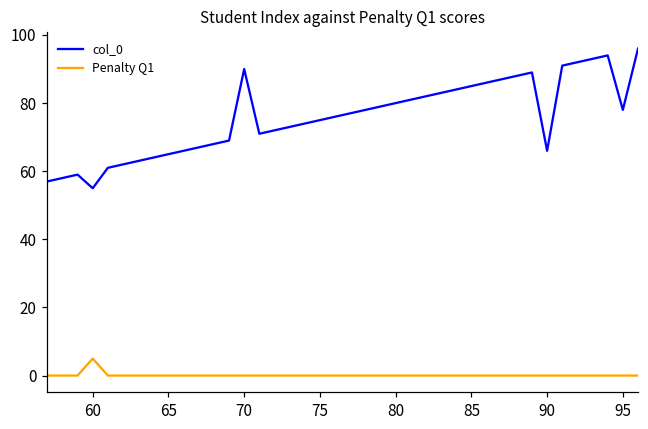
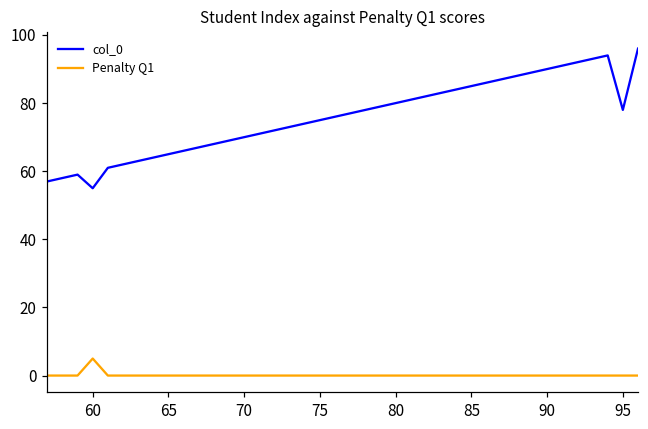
col_0, 70: 90 -> 70
col_0, 90: 66 -> 90
